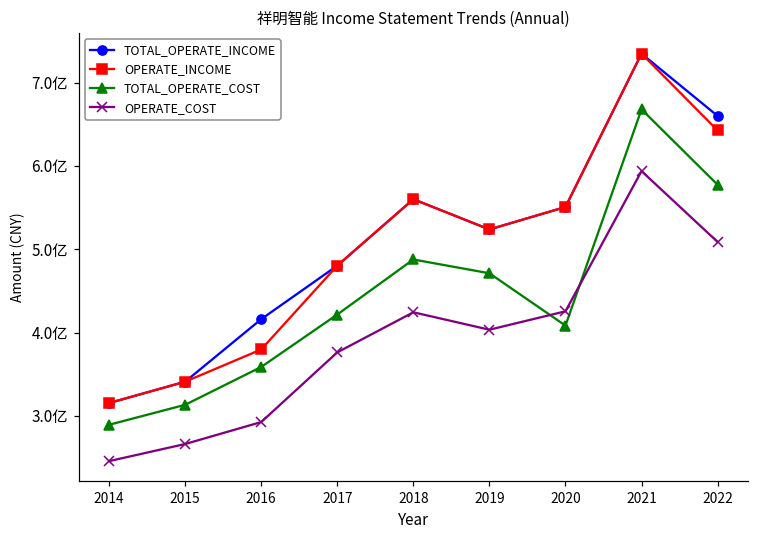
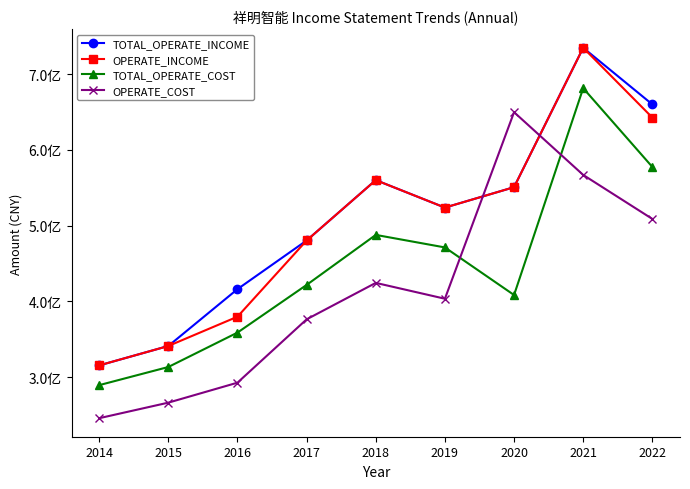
OPERATE_COST, 2020: 4.3亿 -> 6.5亿
TOTAL_OPERATE_COST, 2021: 6.7亿 -> 6.8亿
OPERATE_COST, 2021: 5.9亿 -> 5.7亿
